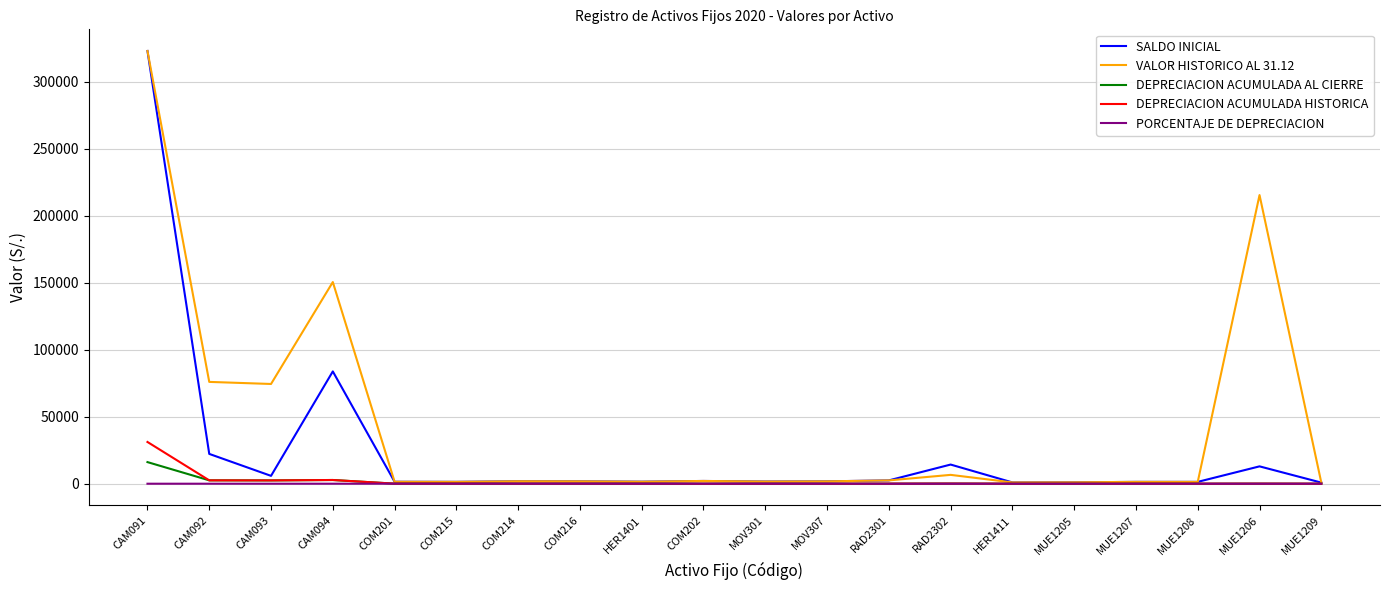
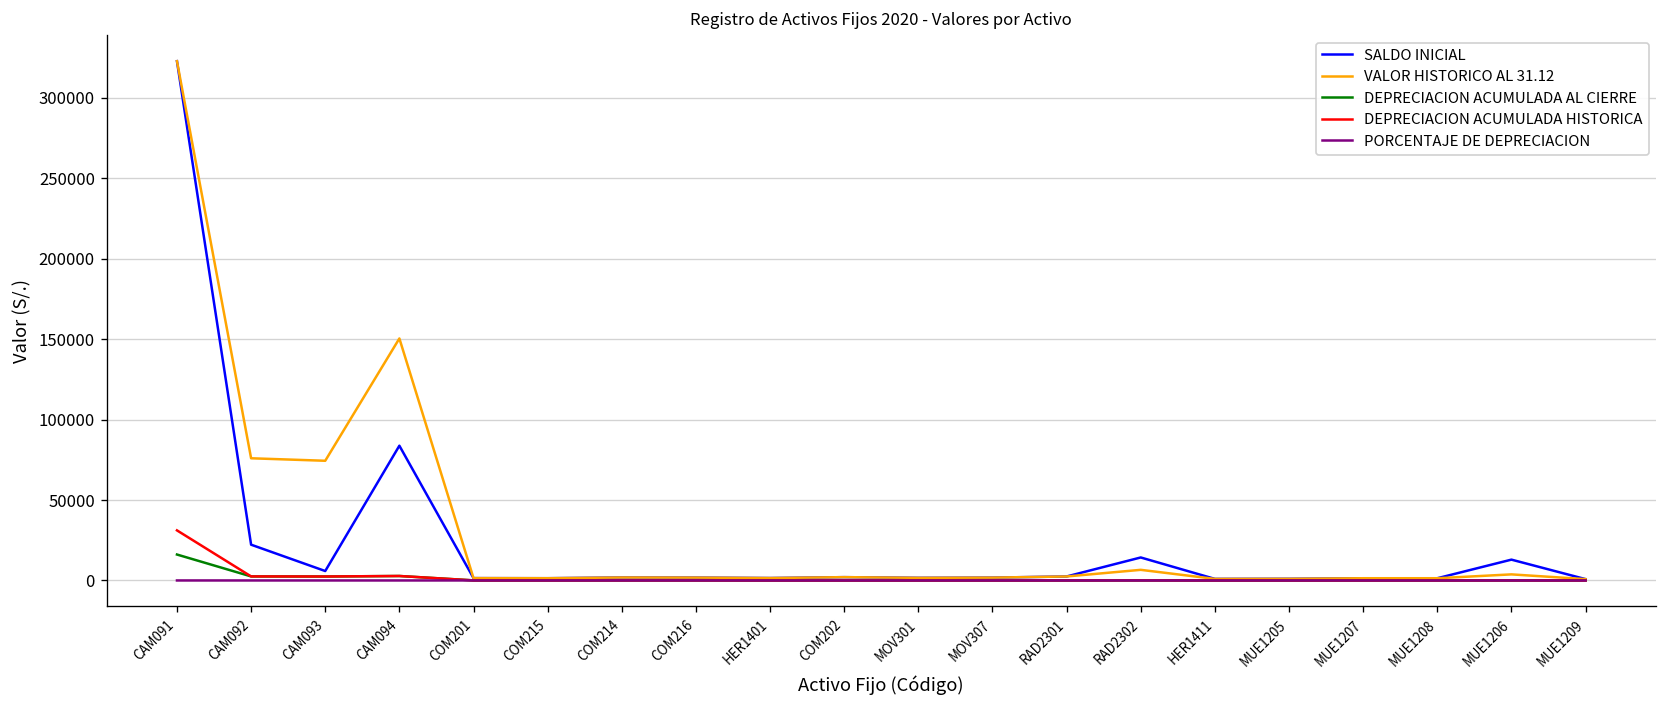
VALOR HISTORICO AL 31.12, MUE1206: 215000 -> 4000
